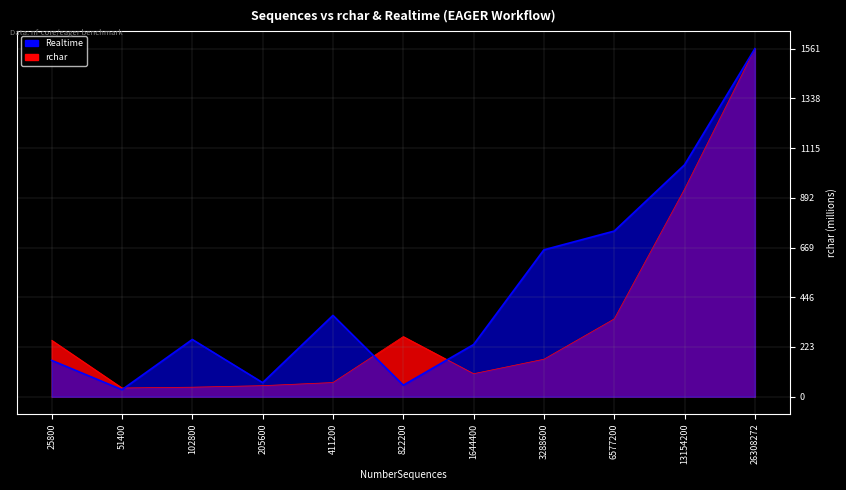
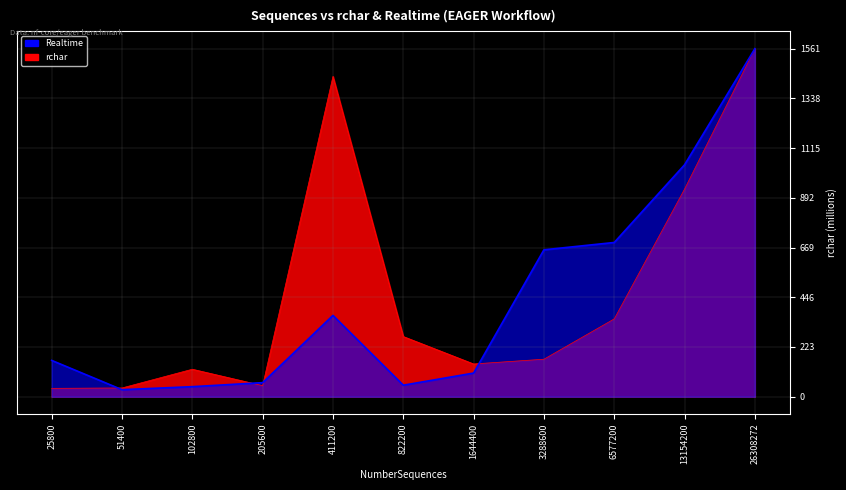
rchar, 25800: 250 -> 40
rchar, 102800: 40 -> 120
Realtime, 102800: 260 -> 40
rchar, 411200: 60 -> 1440
rchar, 1644400: 100 -> 150
Realtime, 1644400: 230 -> 110
Realtime, 6577200: 740 -> 690
